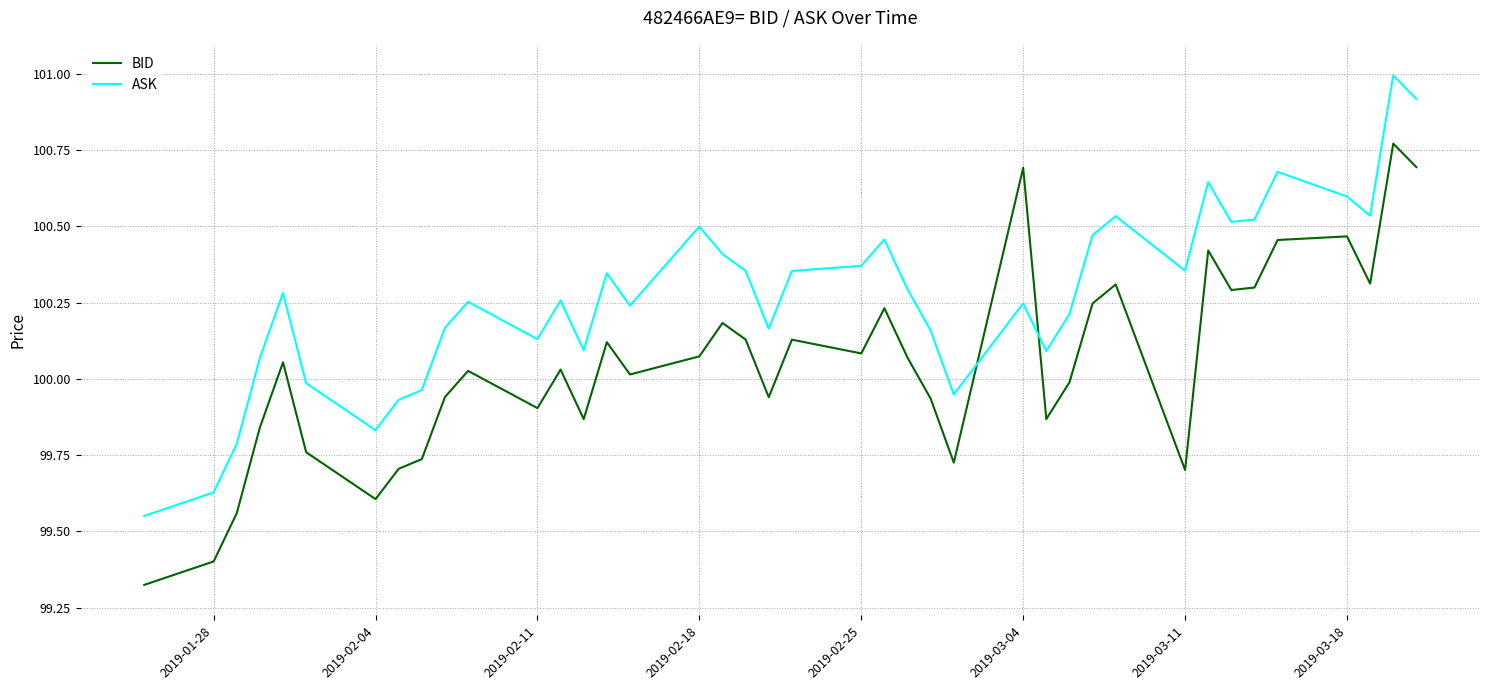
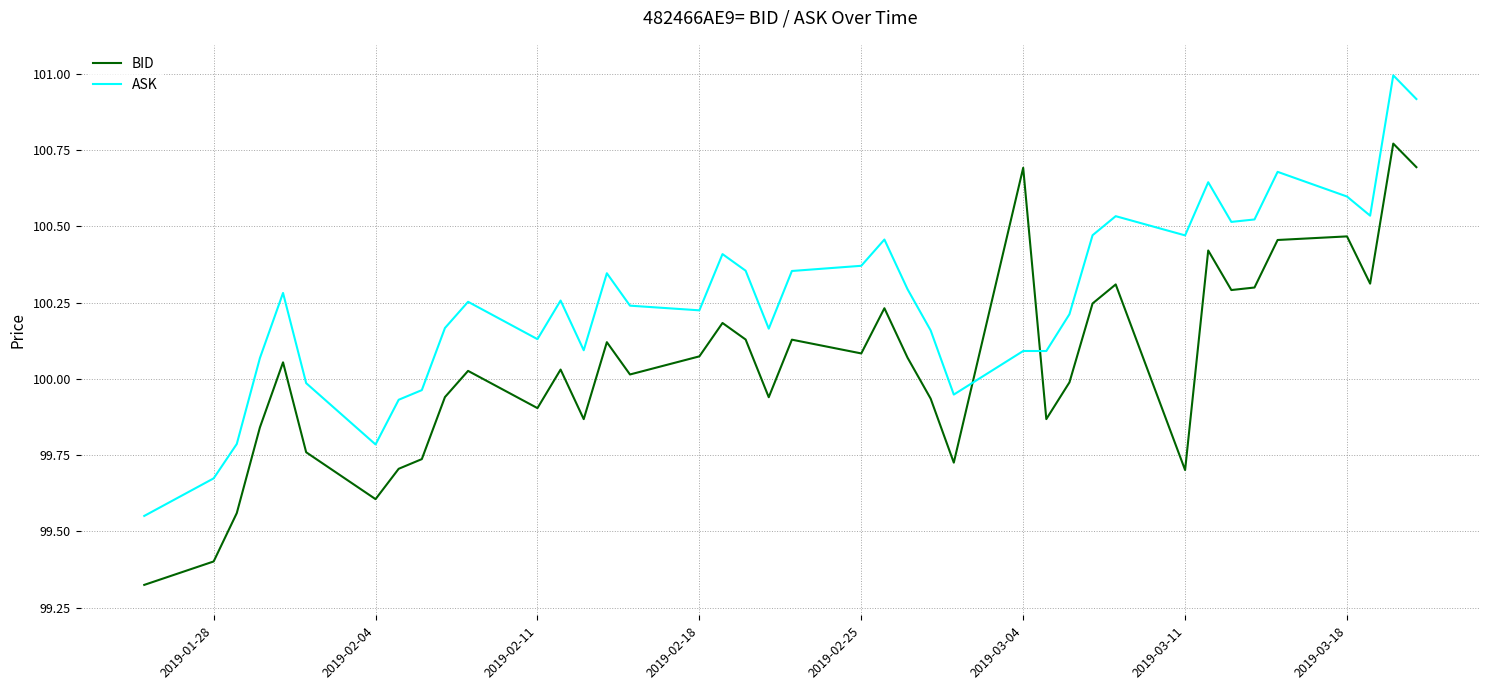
ASK, 2019-01-28: 99.63 -> 99.67
ASK, 2019-02-04: 99.83 -> 99.79
ASK, 2019-02-18: 100.50 -> 100.22
ASK, 2019-03-04: 100.25 -> 100.09
ASK, 2019-03-11: 100.36 -> 100.47
